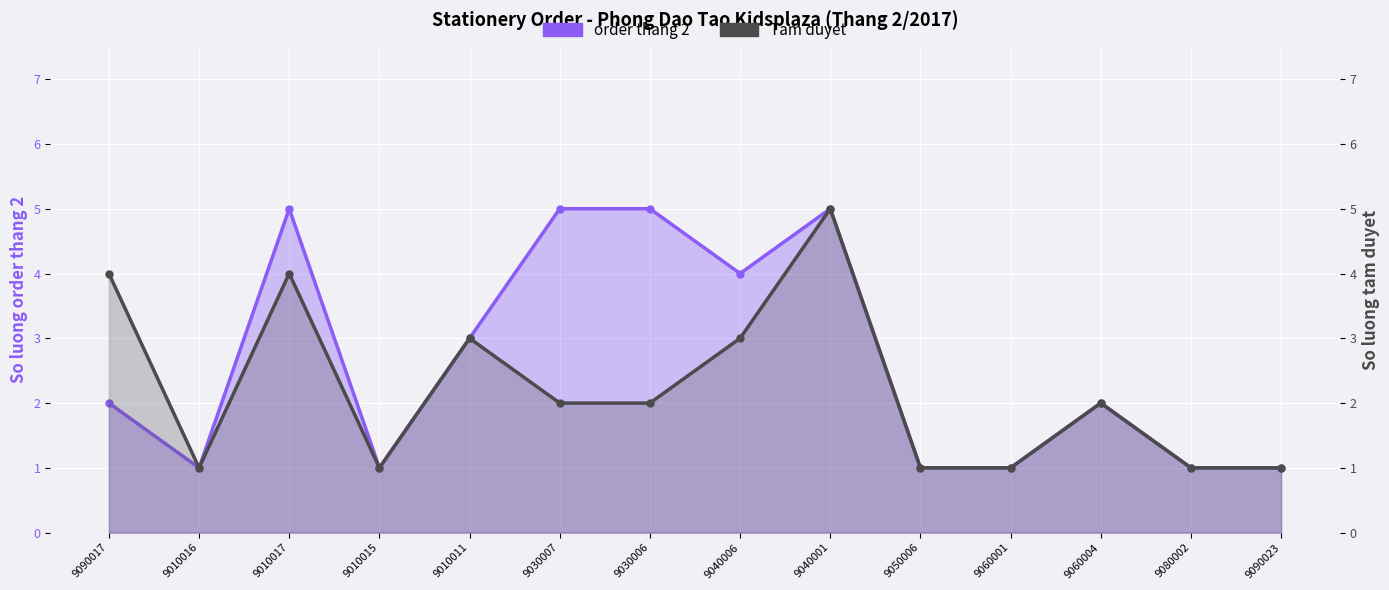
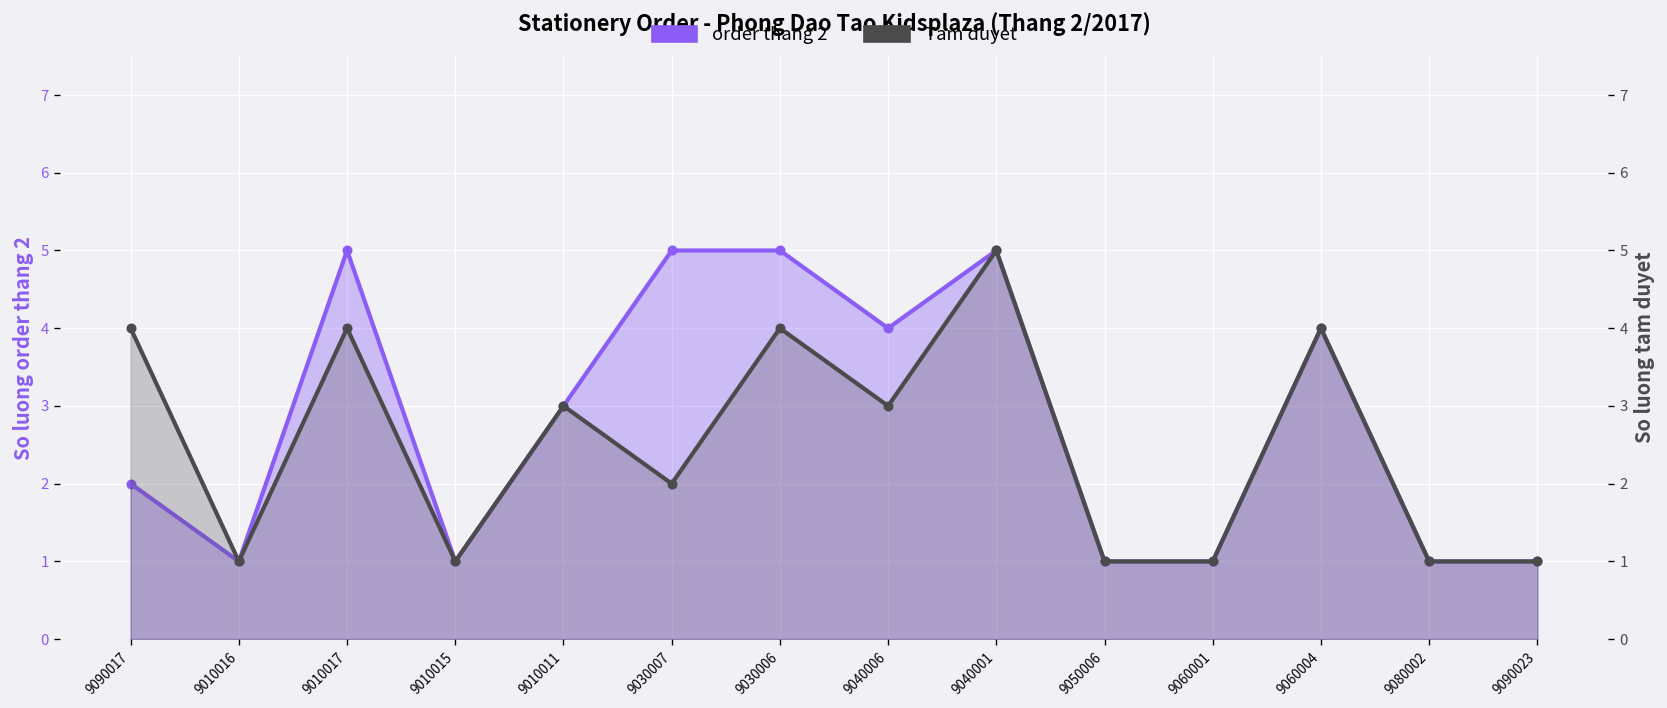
order thang 2, 9060004: 2 -> 4
Tam duyet, 9030006: 2 -> 4
Tam duyet, 9060004: 2 -> 4
